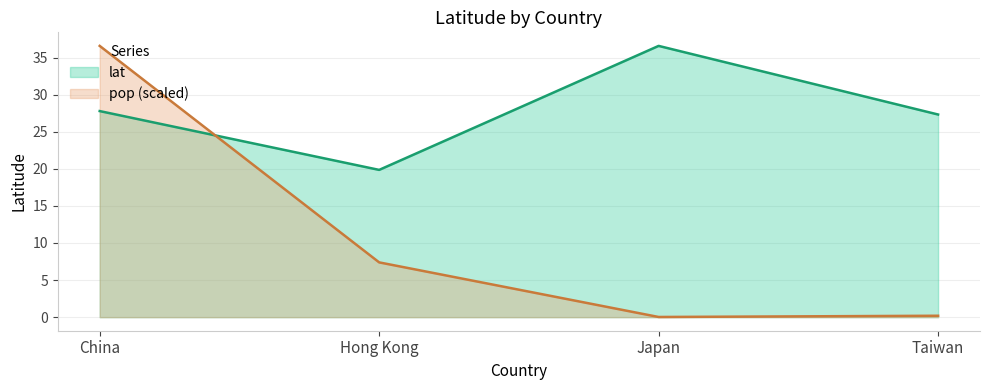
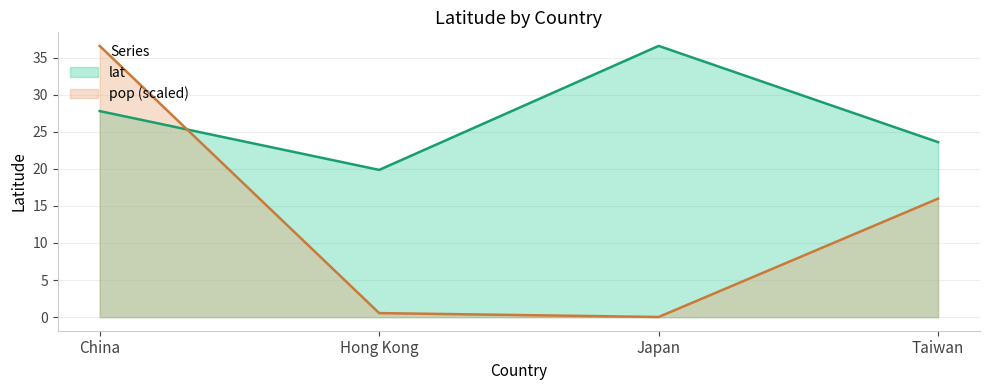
pop (scaled), Hong Kong: 7 -> 1
lat, Taiwan: 27 -> 24
pop (scaled), Taiwan: 0 -> 16
